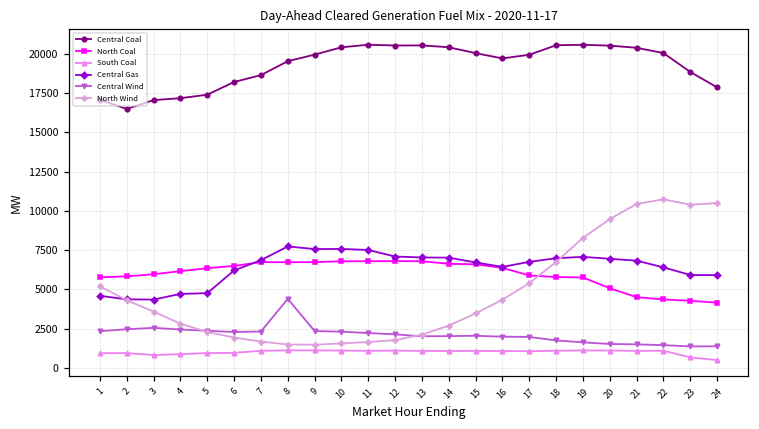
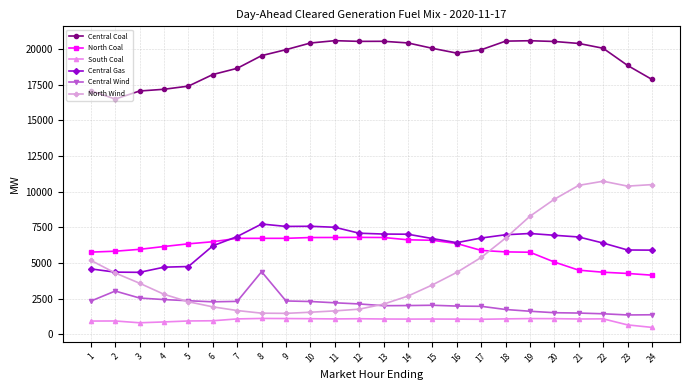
Central Wind, 2: 2500 -> 3000
